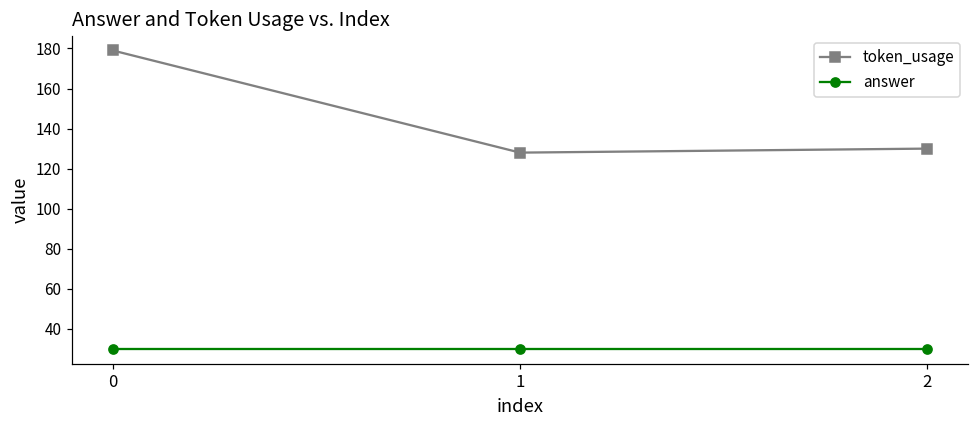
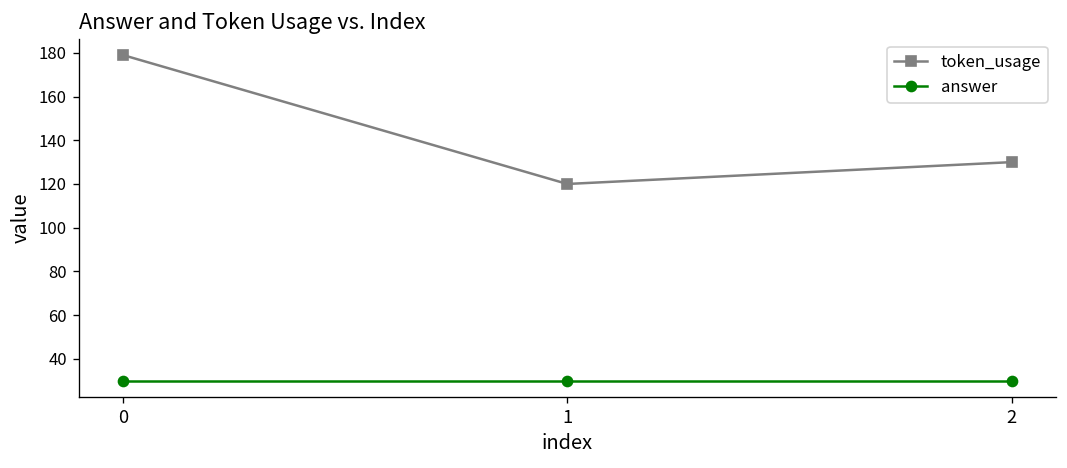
token_usage, 1: 128 -> 120
